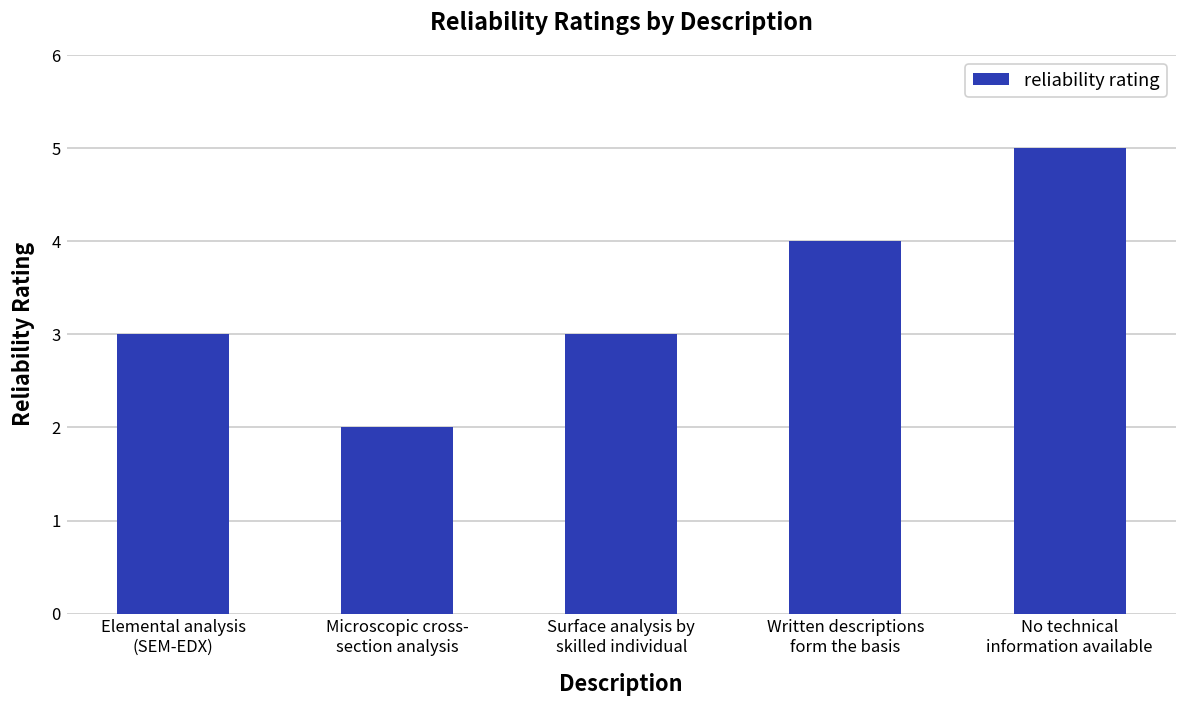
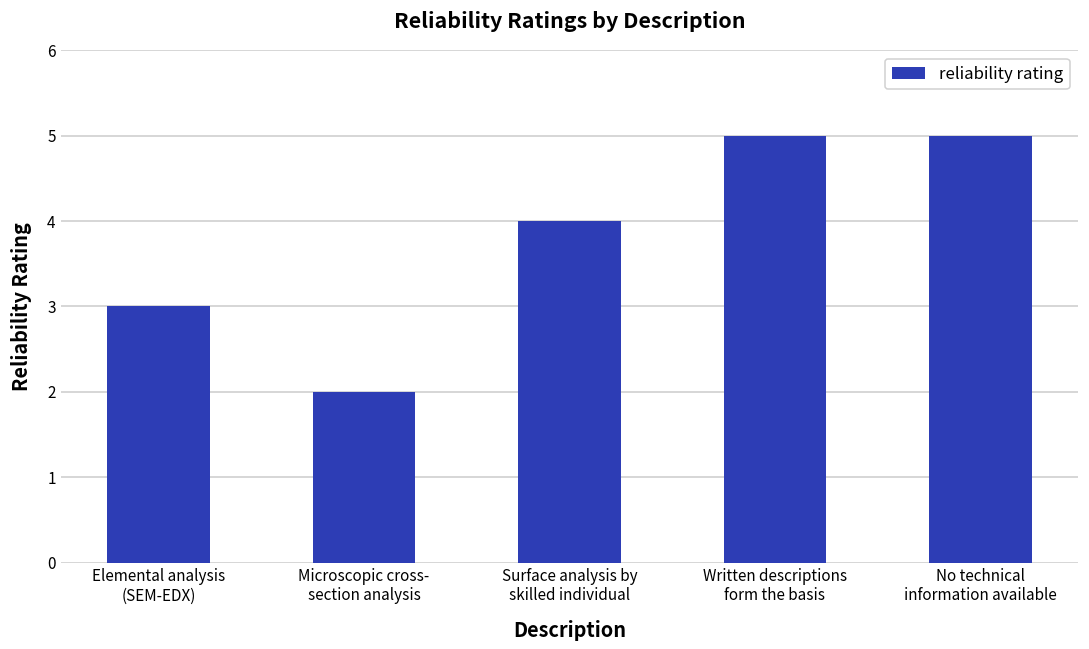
Surface analysis by skilled individual: 3 -> 4
Written descriptions form the basis: 4 -> 5
